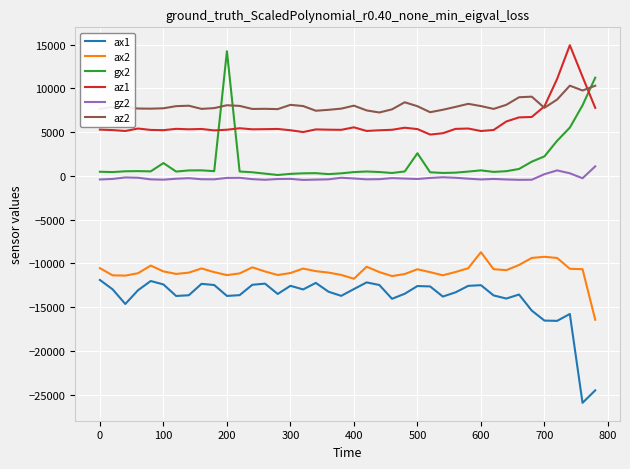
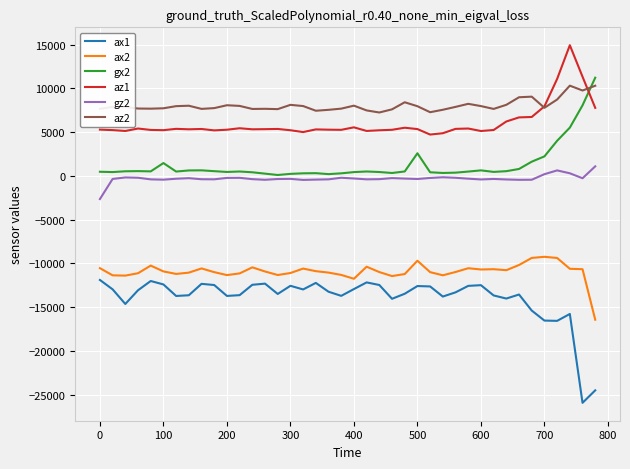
gz2, 0: 0 -> -3000
gx2, 200: 14000 -> 0
ax2, 500: -11000 -> -10000
ax2, 600: -9000 -> -11000
